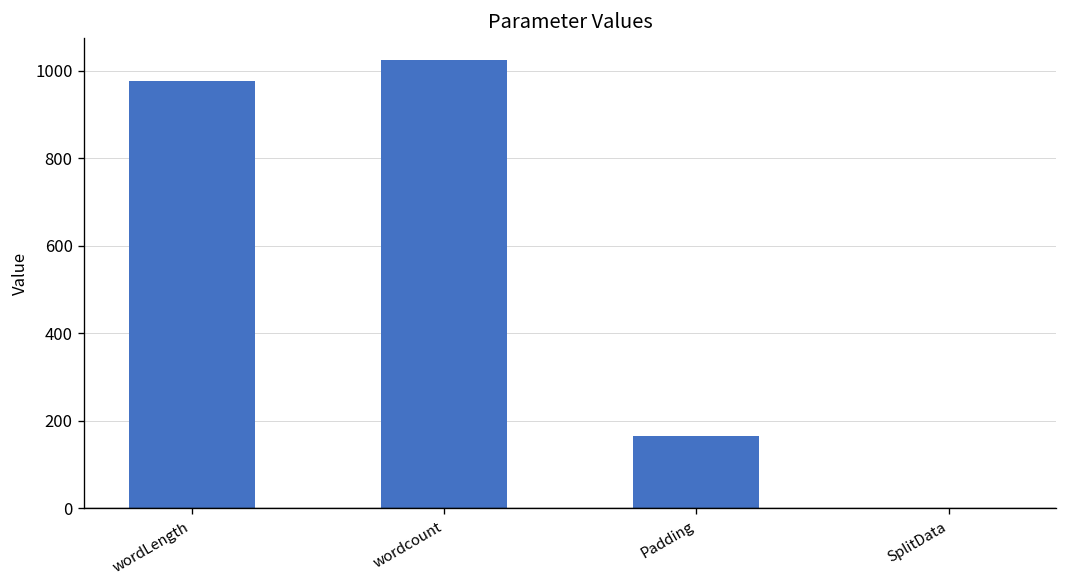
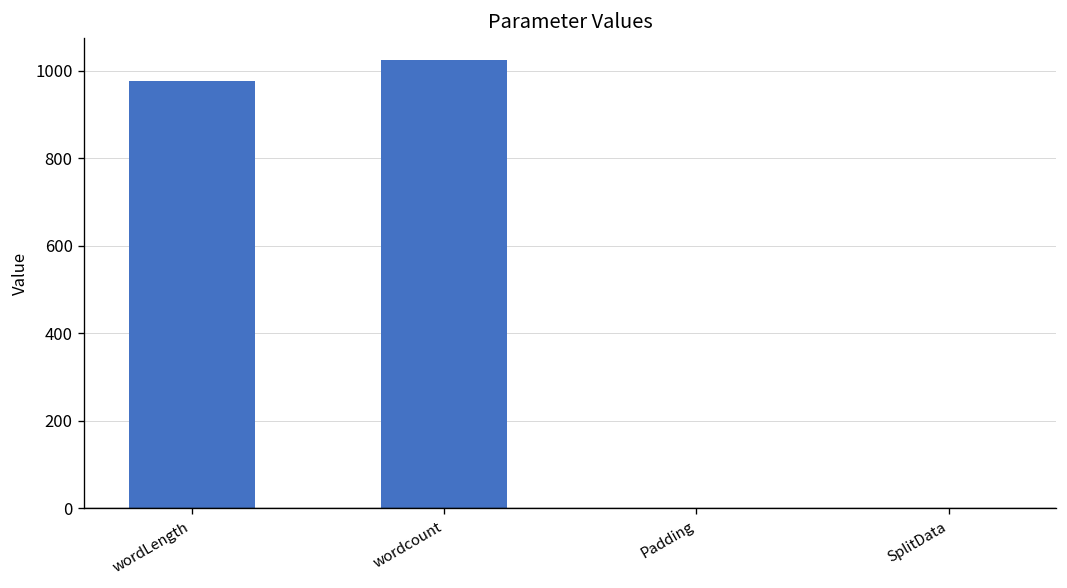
Padding: 170 -> 0
